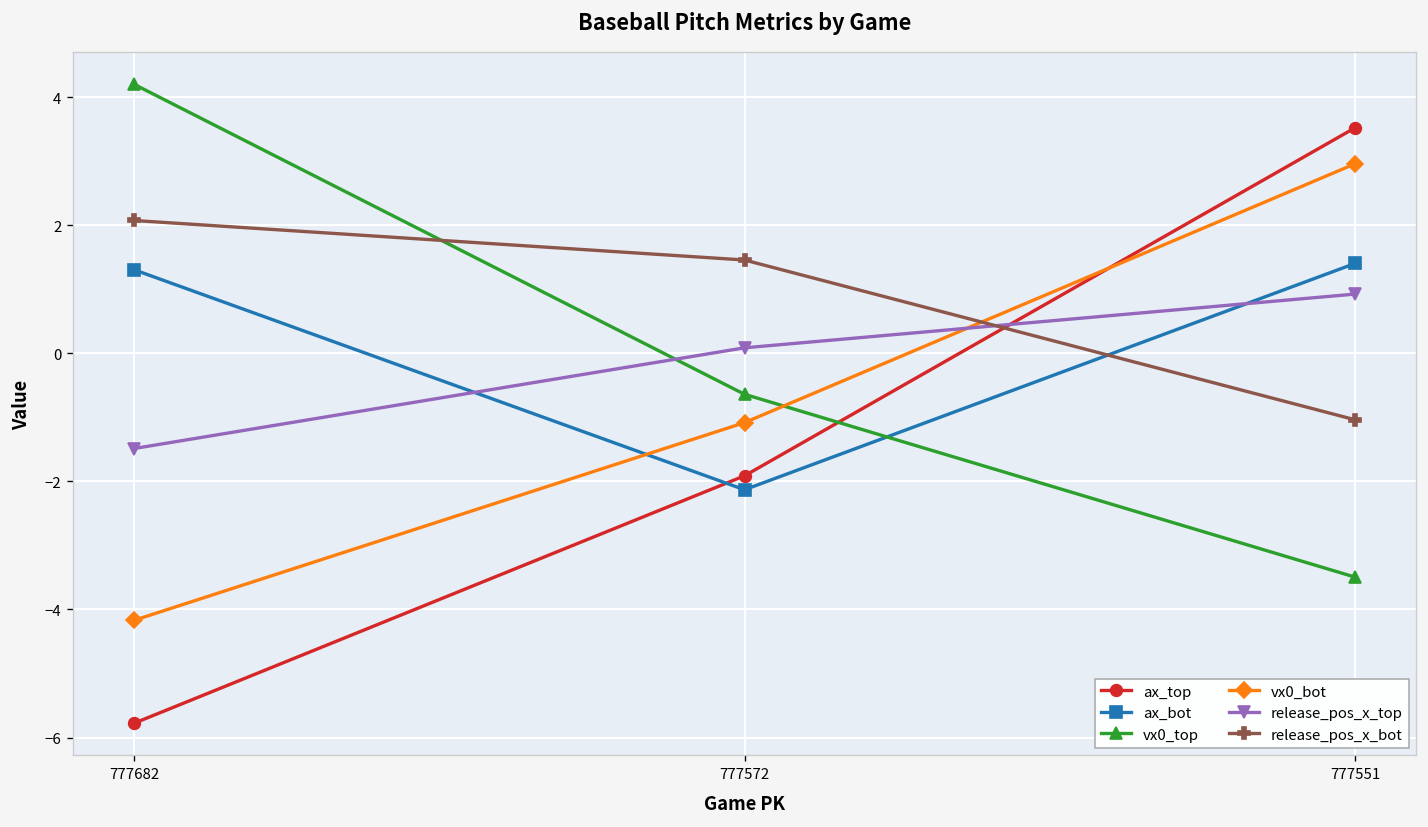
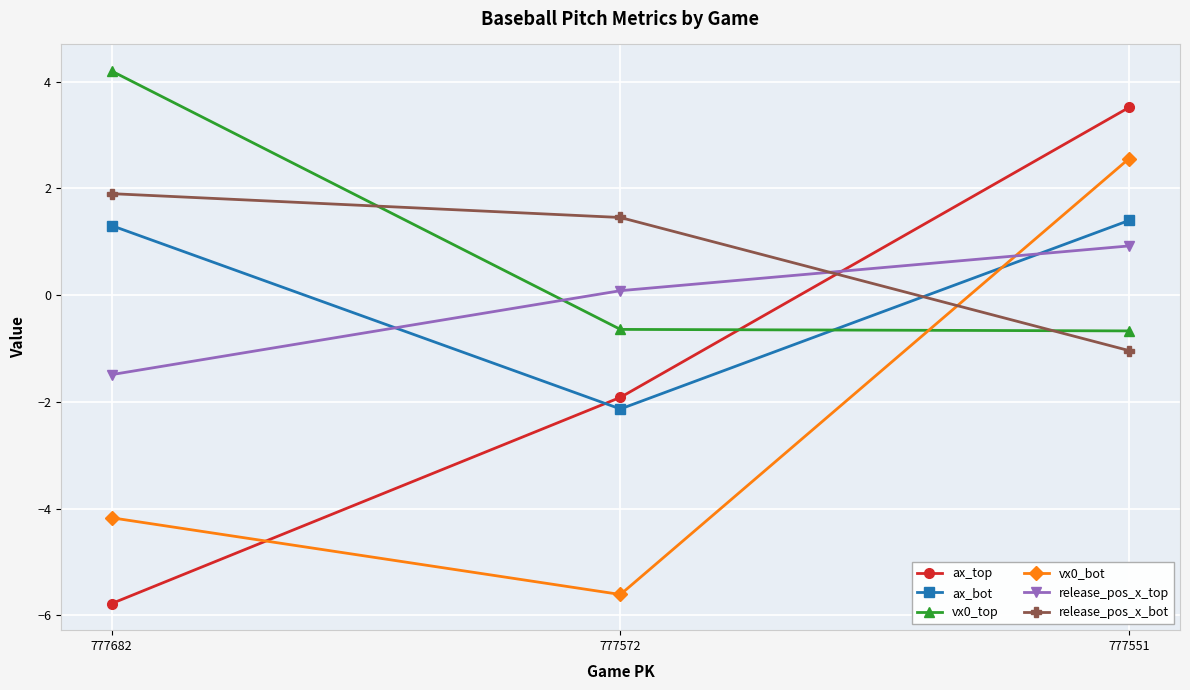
release_pos_x_bot, 777682: 2.1 -> 1.9
vx0_bot, 777572: -1.1 -> -5.6
vx0_top, 777551: -3.5 -> -0.7
vx0_bot, 777551: 3.0 -> 2.6
